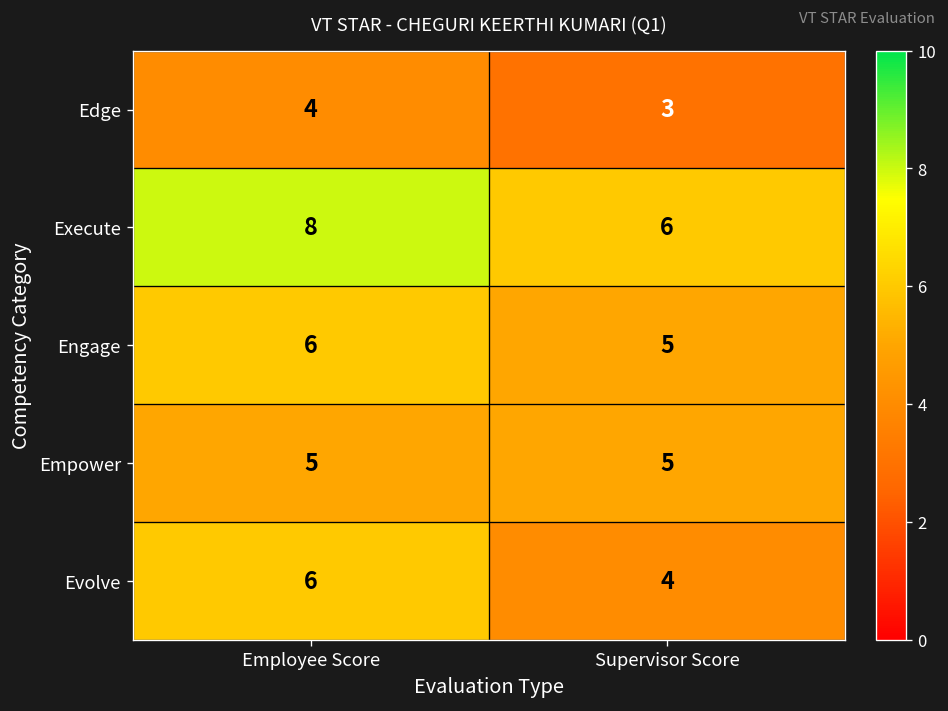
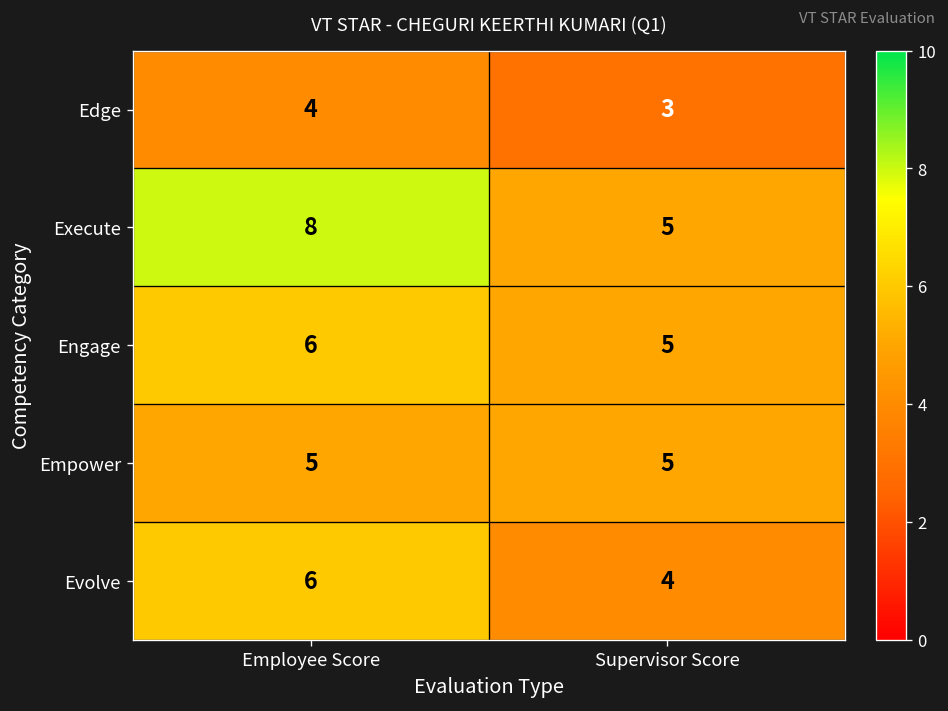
Execute, Supervisor Score: 6 -> 5
